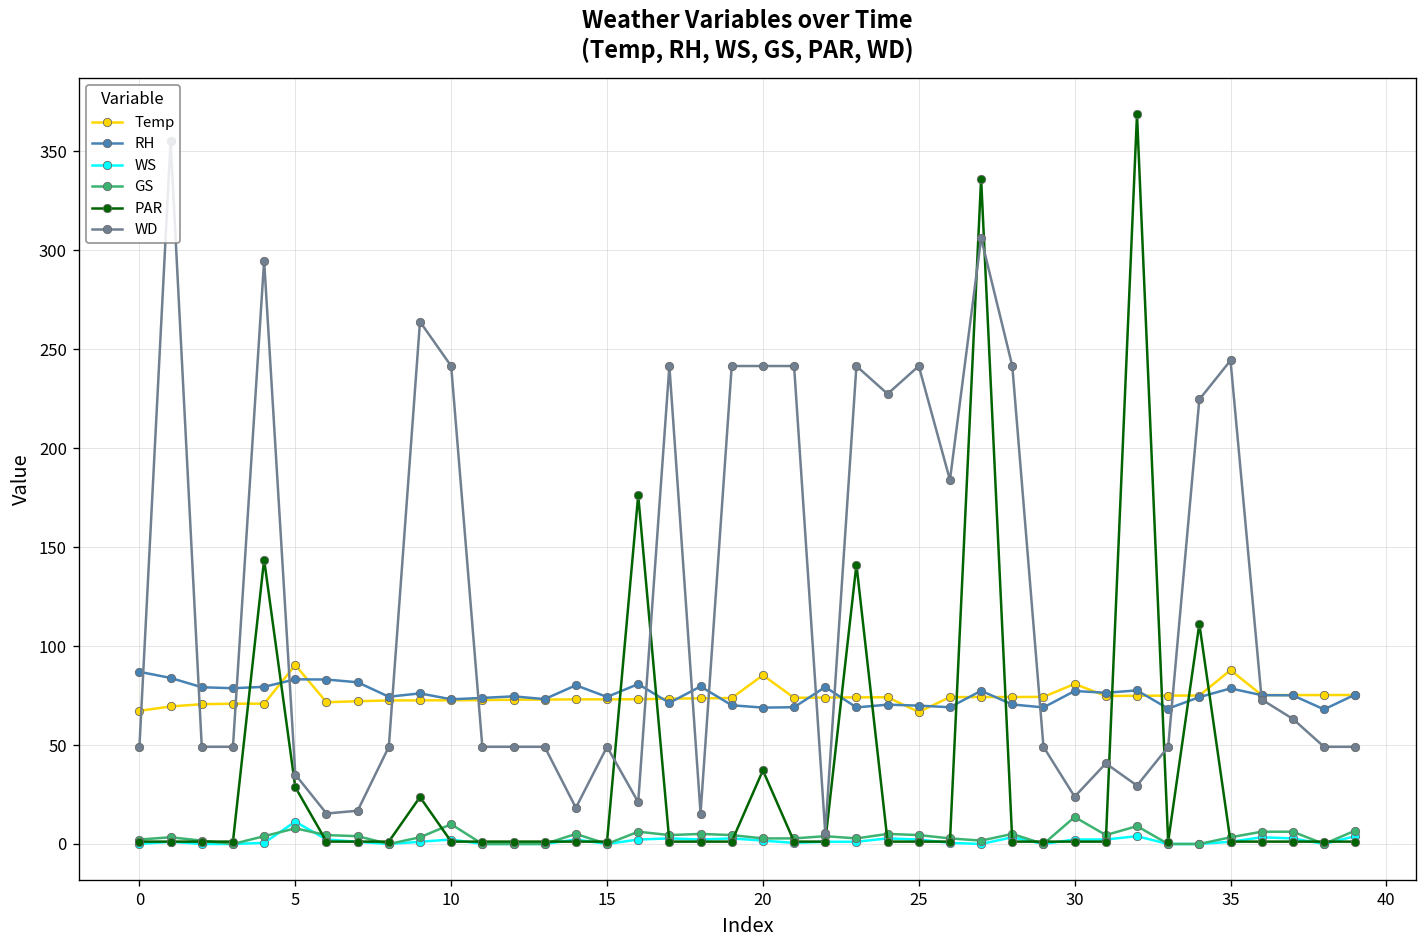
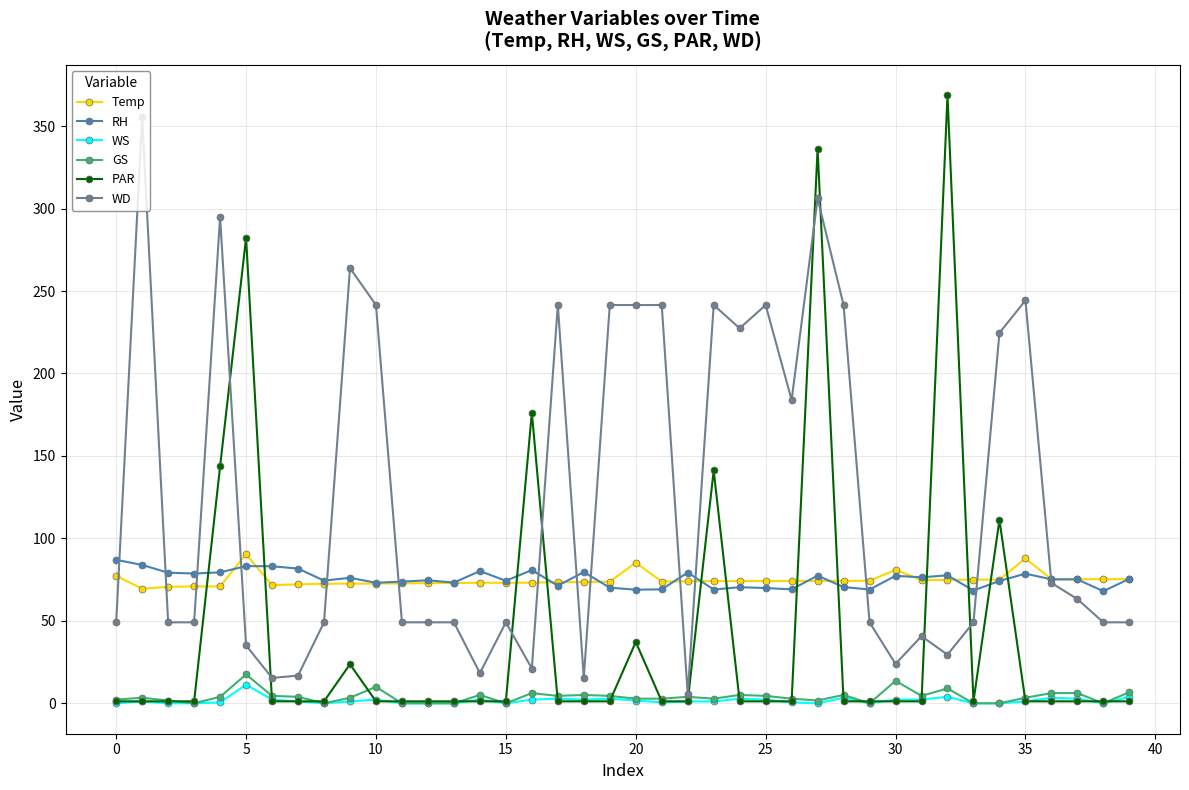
Temp, 0: 67 -> 77
GS, 5: 8 -> 18
PAR, 5: 29 -> 282
Temp, 25: 67 -> 74
